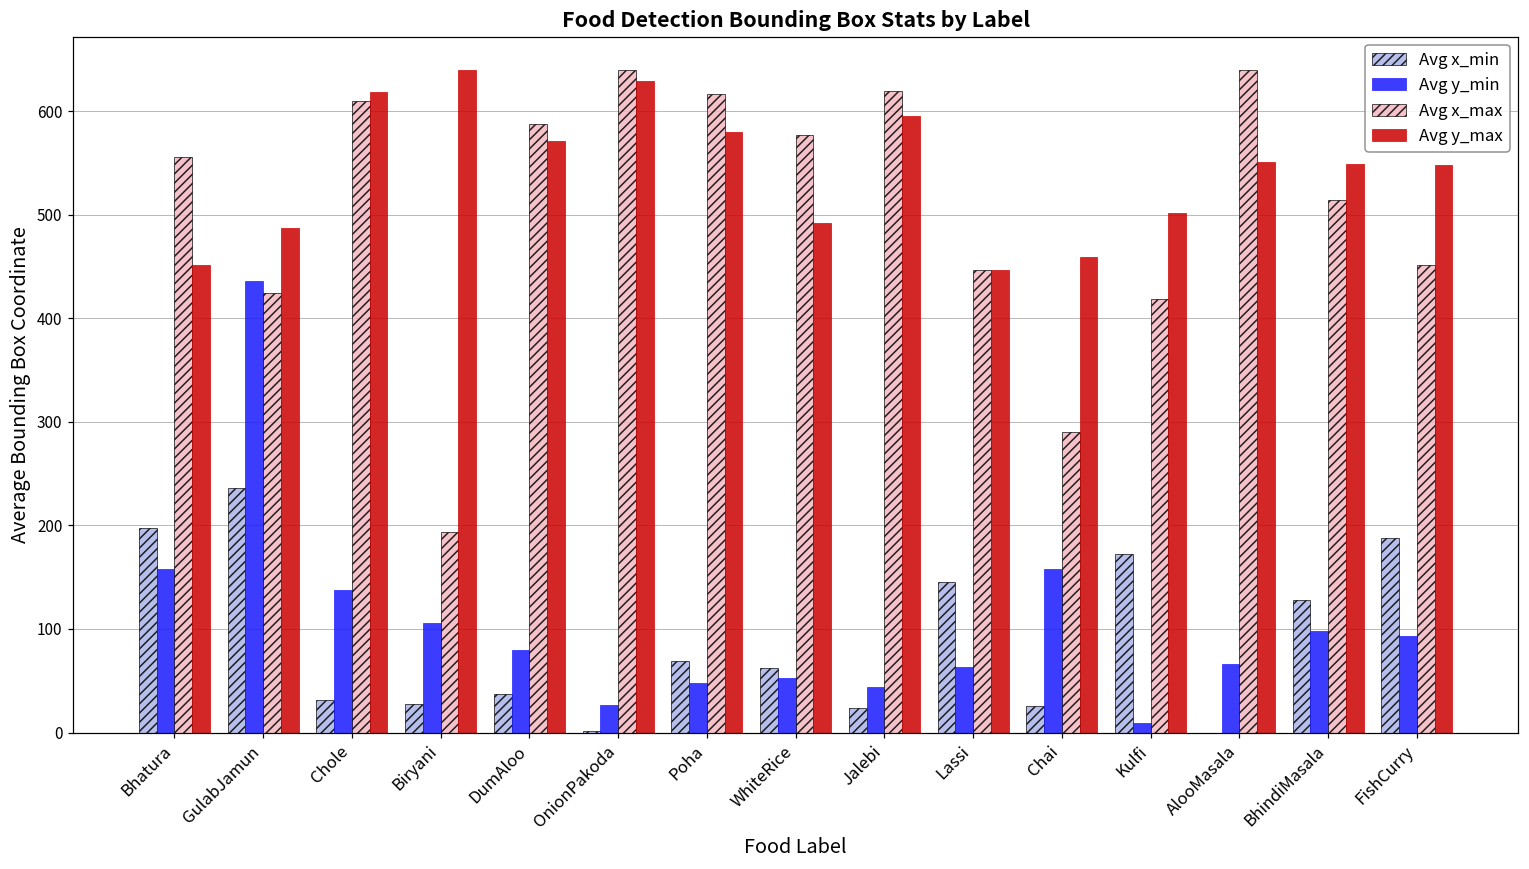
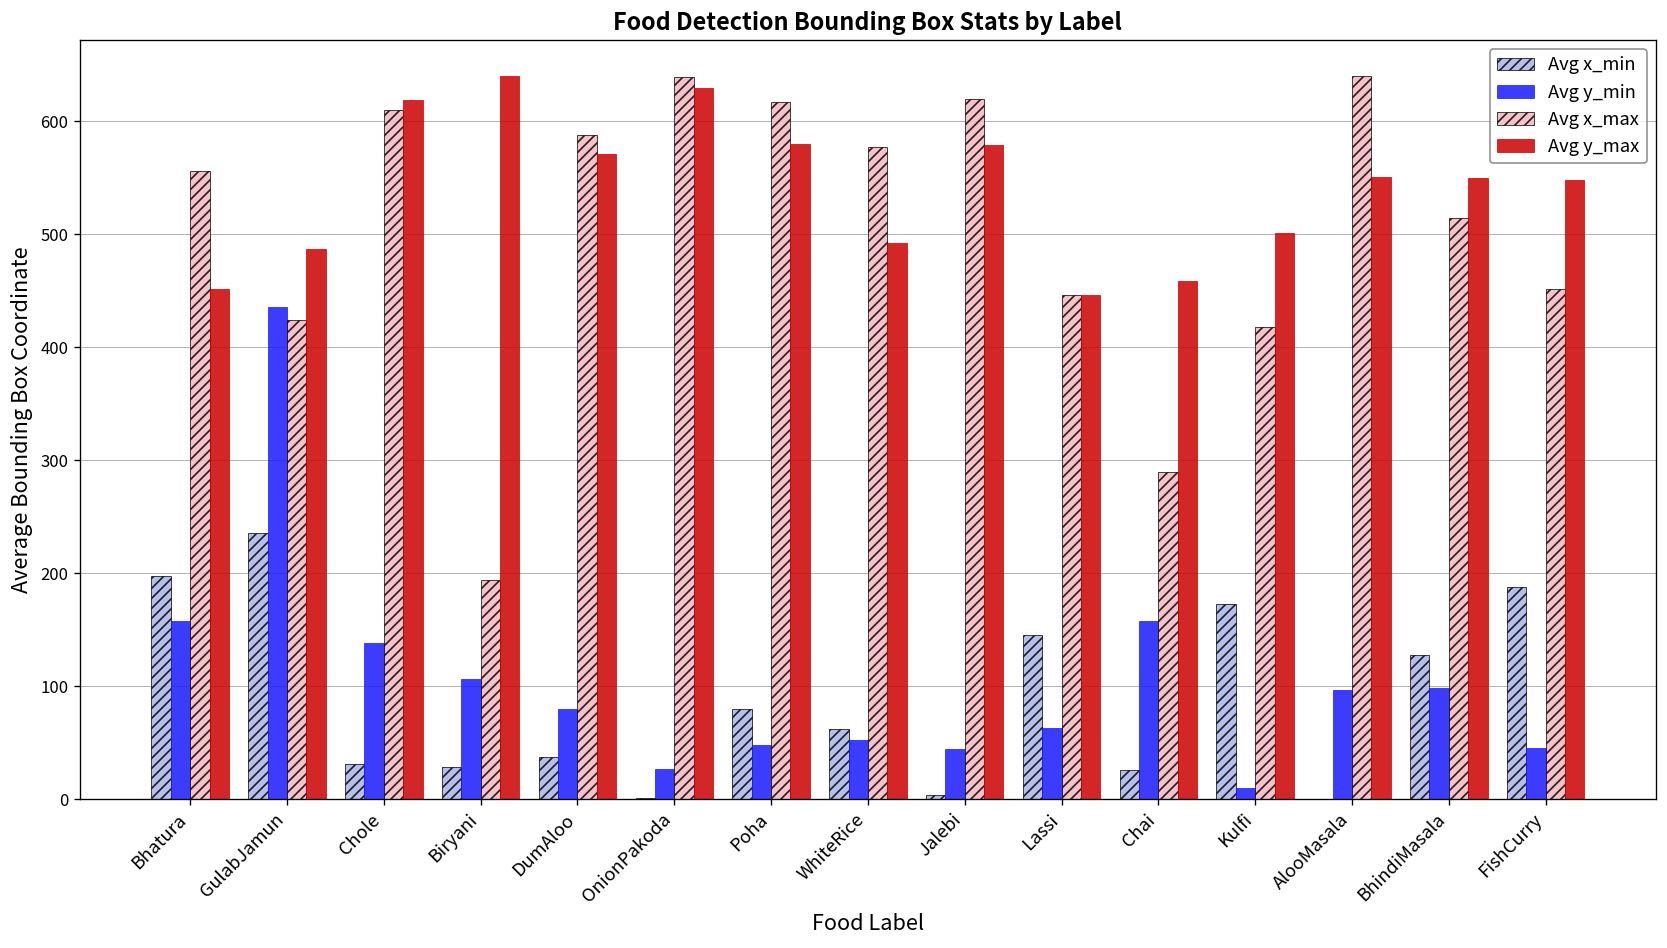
Avg x_min, Poha: 70 -> 80
Avg x_min, Jalebi: 20 -> 0
Avg y_max, Jalebi: 600 -> 580
Avg y_min, AlooMasala: 70 -> 100
Avg y_min, FishCurry: 90 -> 50
